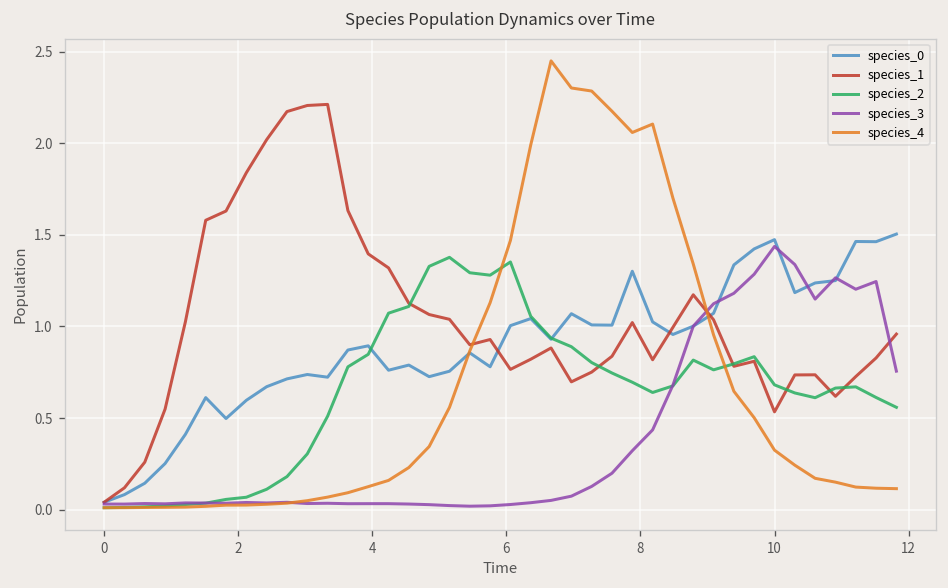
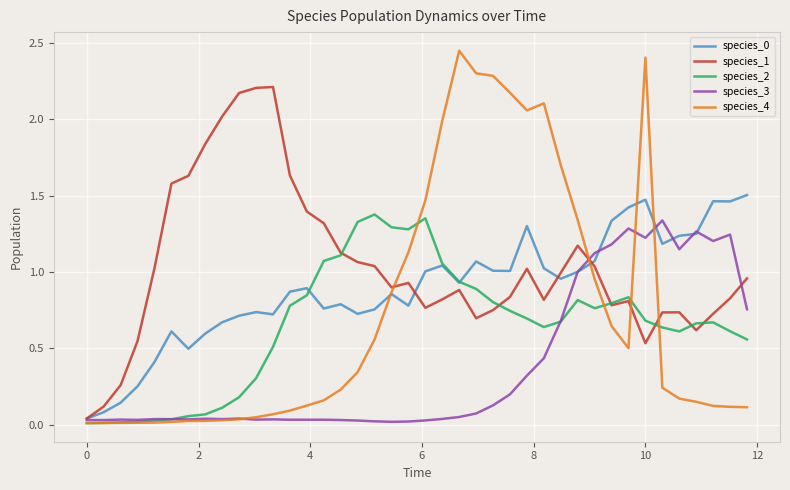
species_3, 10: 1.44 -> 1.22
species_4, 10: 0.32 -> 2.41
